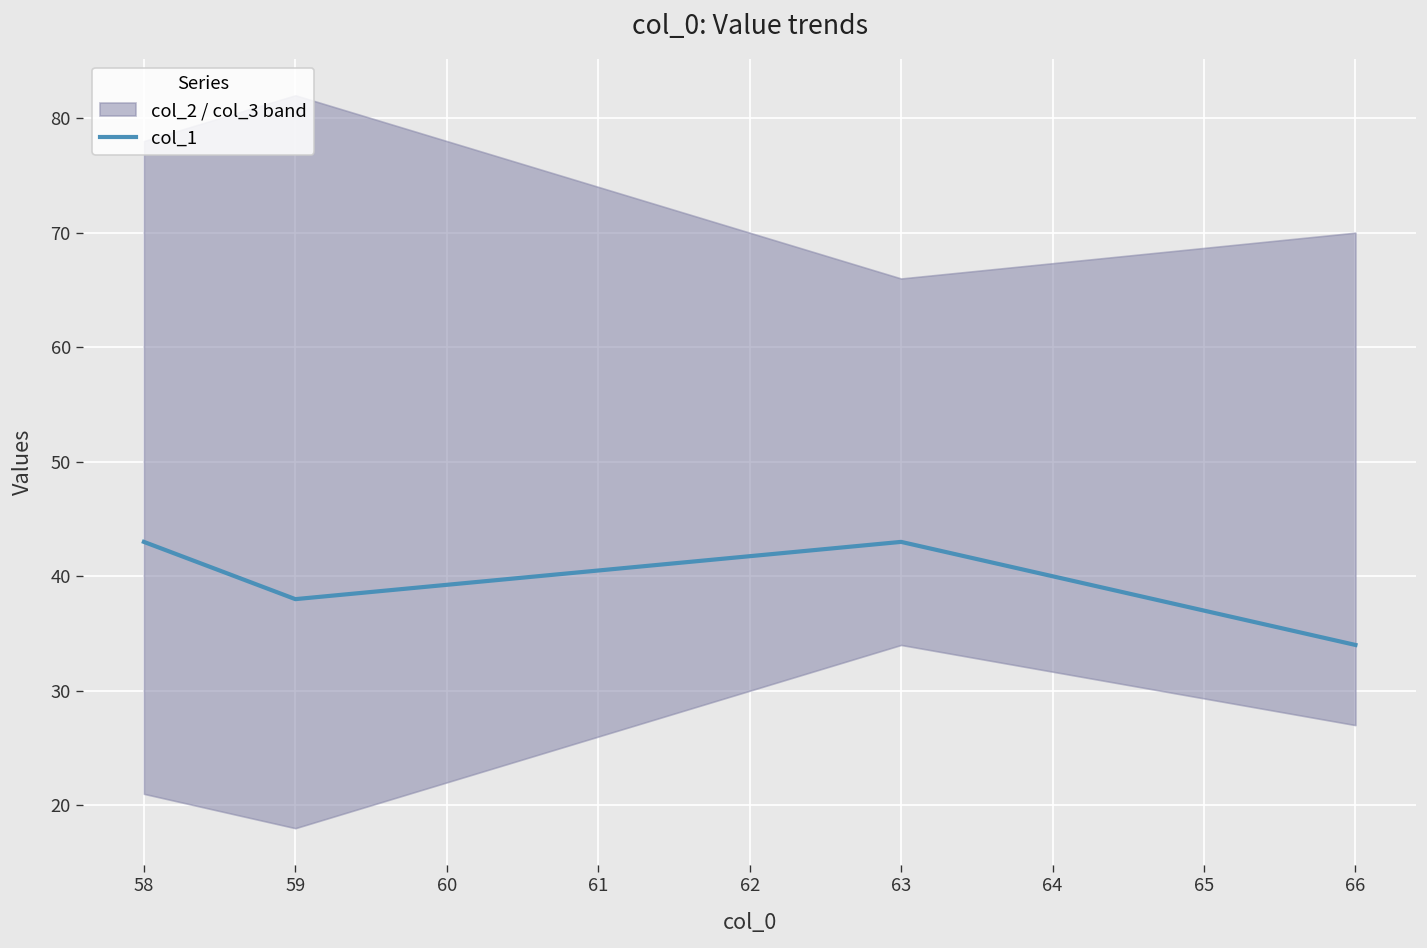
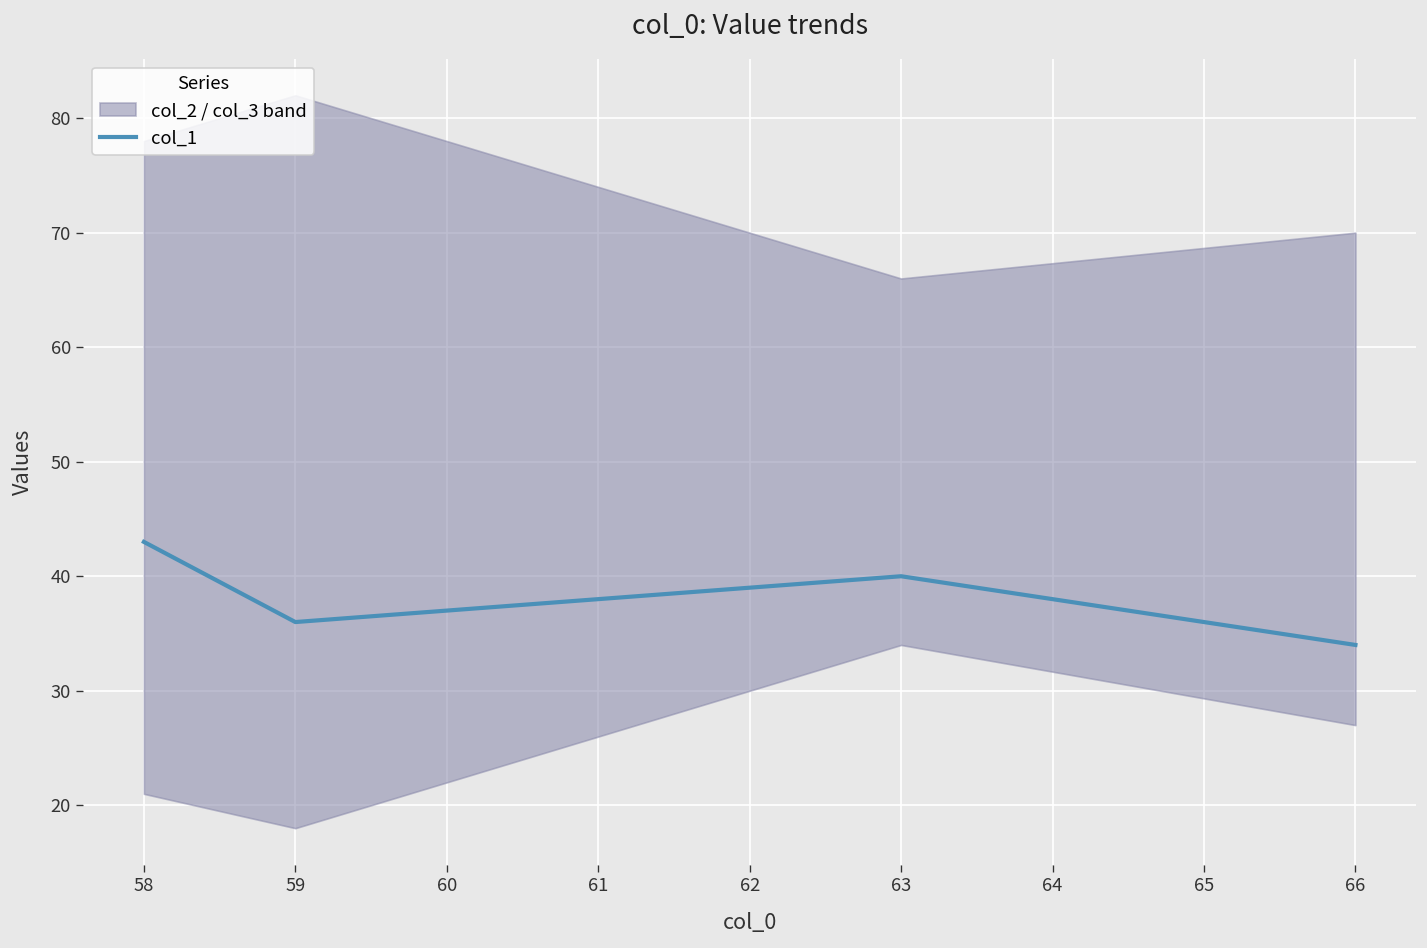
col_1, 59: 38 -> 36
col_1, 63: 43 -> 40
